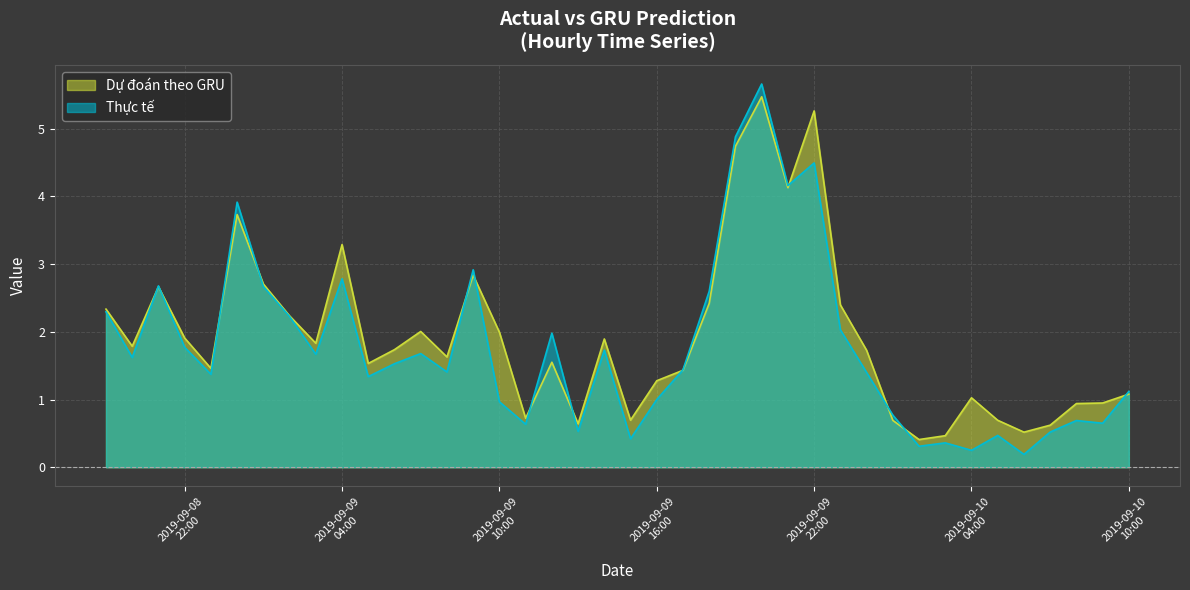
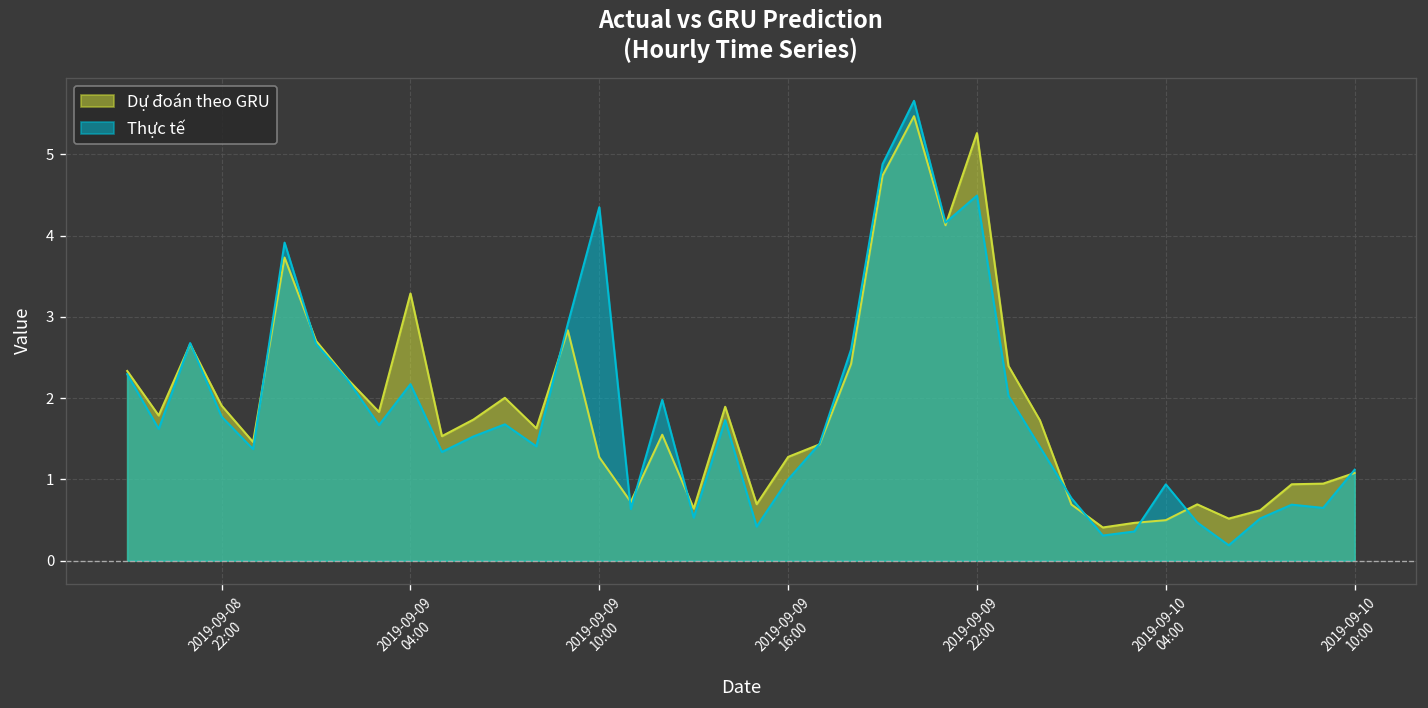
Thực tế, 2019-09-09 04:00: 2.8 -> 2.2
Dự đoán theo GRU, 2019-09-09 10:00: 2.0 -> 1.3
Thực tế, 2019-09-09 10:00: 1.0 -> 4.4
Dự đoán theo GRU, 2019-09-10 04:00: 1.0 -> 0.5
Thực tế, 2019-09-10 04:00: 0.3 -> 0.9
